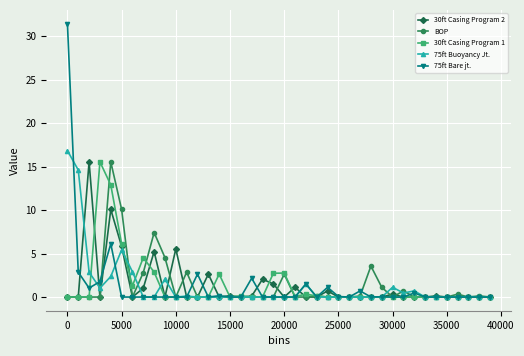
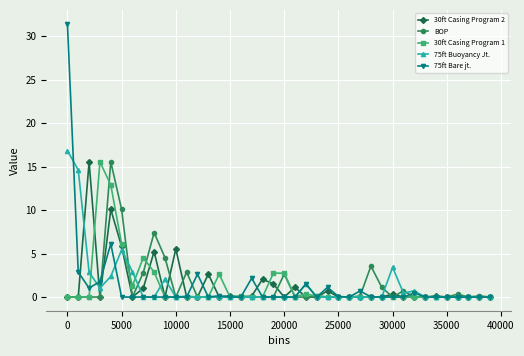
75ft Buoyancy Jt., 30000: 1 -> 3
